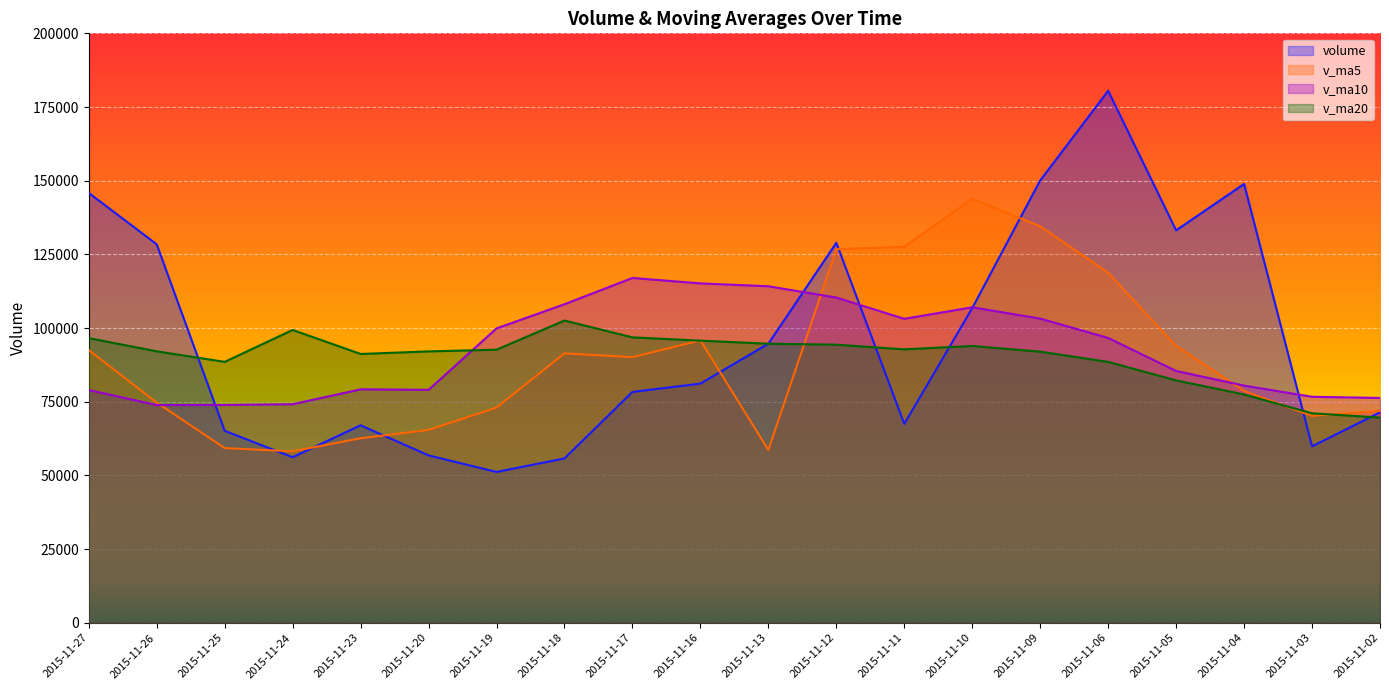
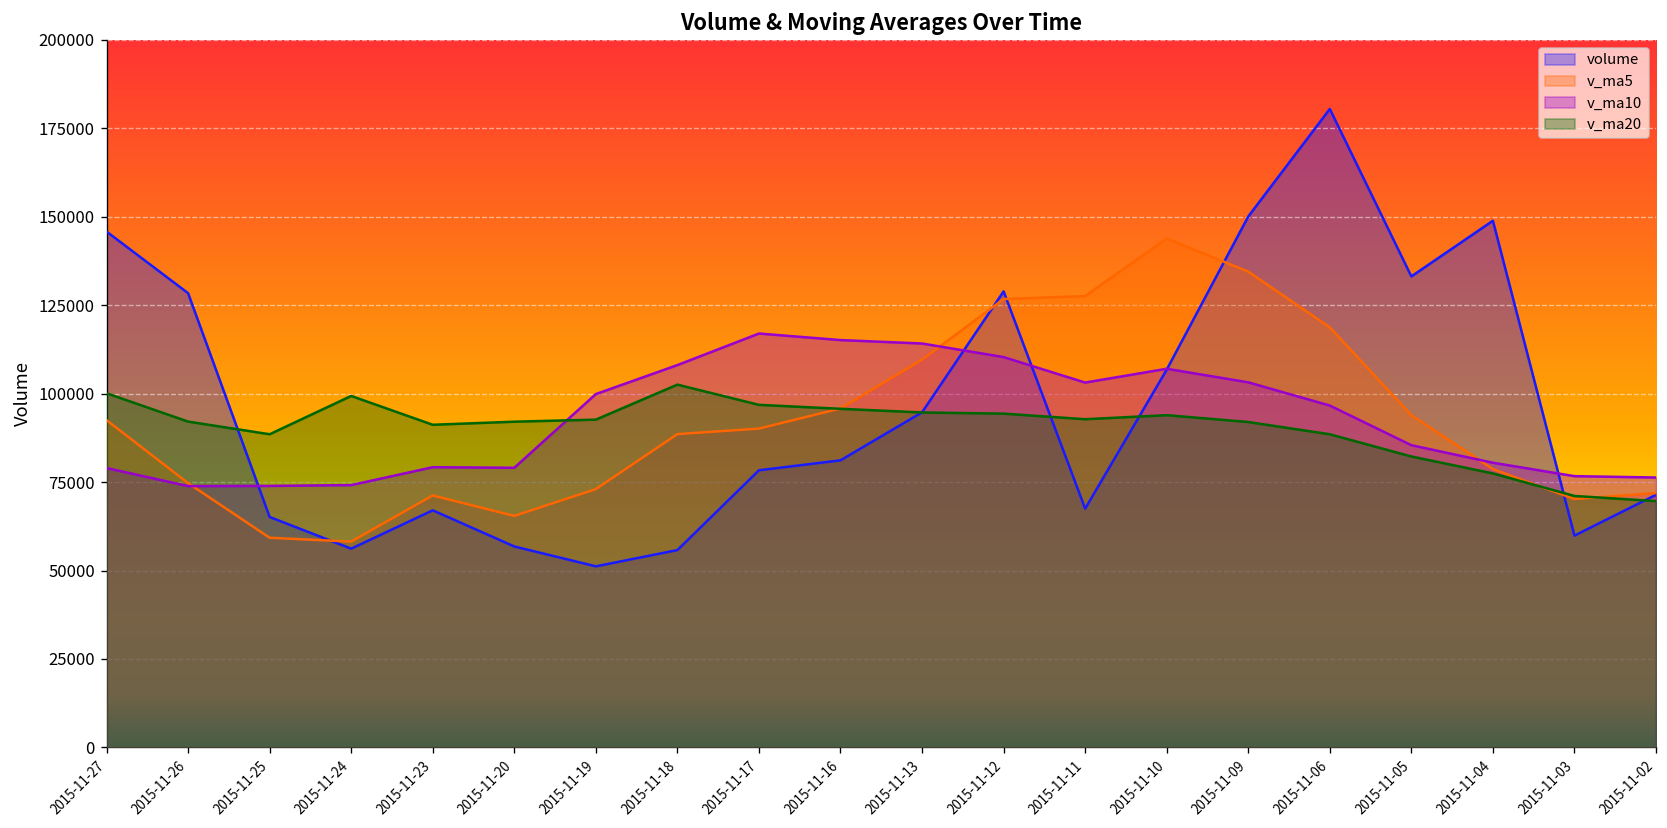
v_ma20, 2015-11-27: 97000 -> 100000
v_ma5, 2015-11-23: 63000 -> 71000
v_ma5, 2015-11-18: 91000 -> 89000
v_ma5, 2015-11-13: 59000 -> 110000
